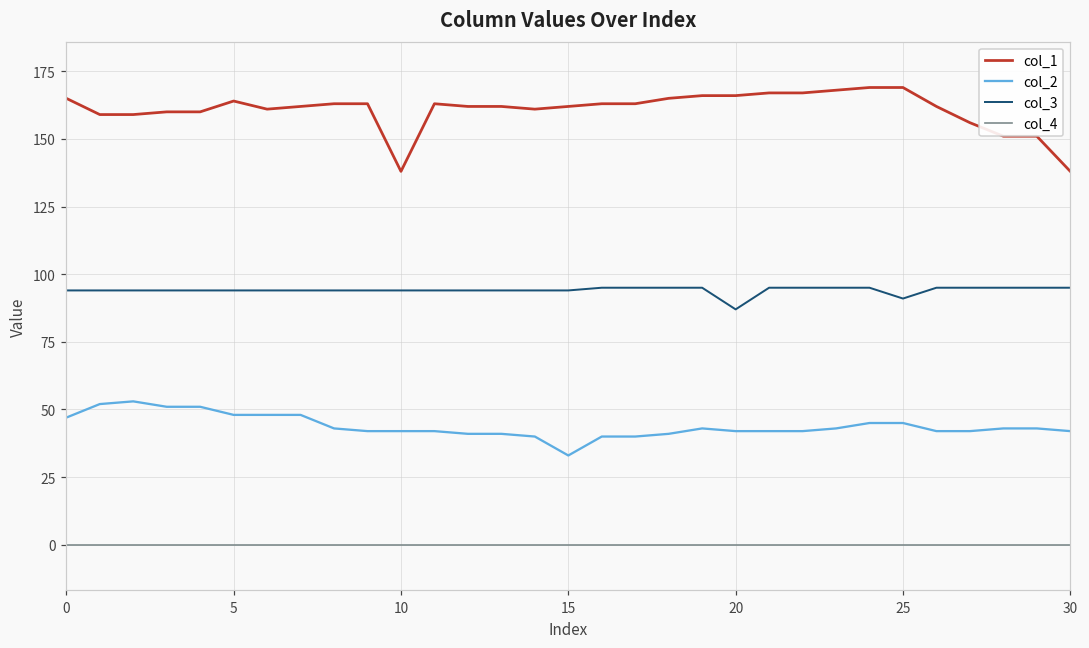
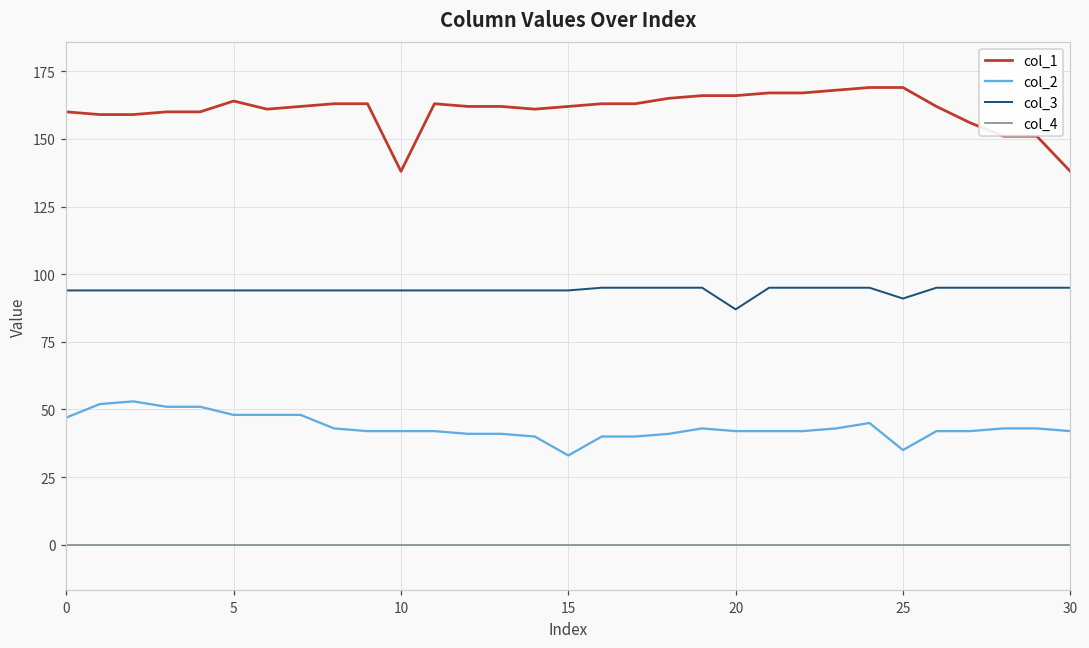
col_1, 0: 165 -> 160
col_2, 25: 45 -> 35
